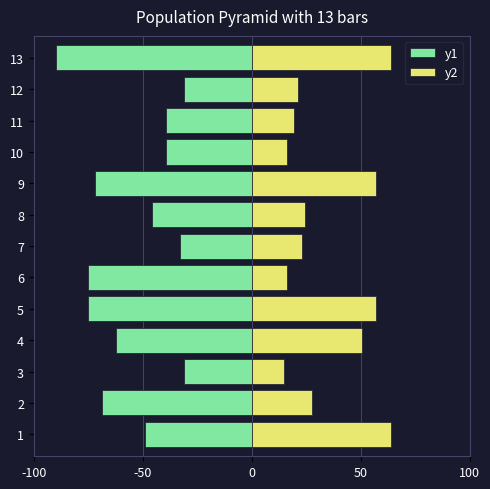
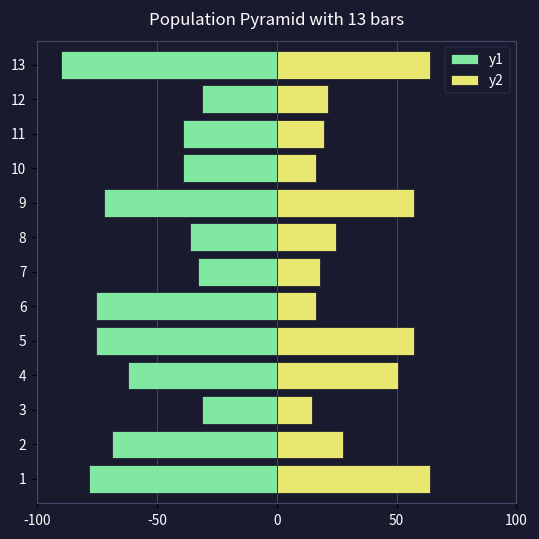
y1, 8: -46 -> -36
y2, 7: 23 -> 18
y1, 1: -49 -> -79
